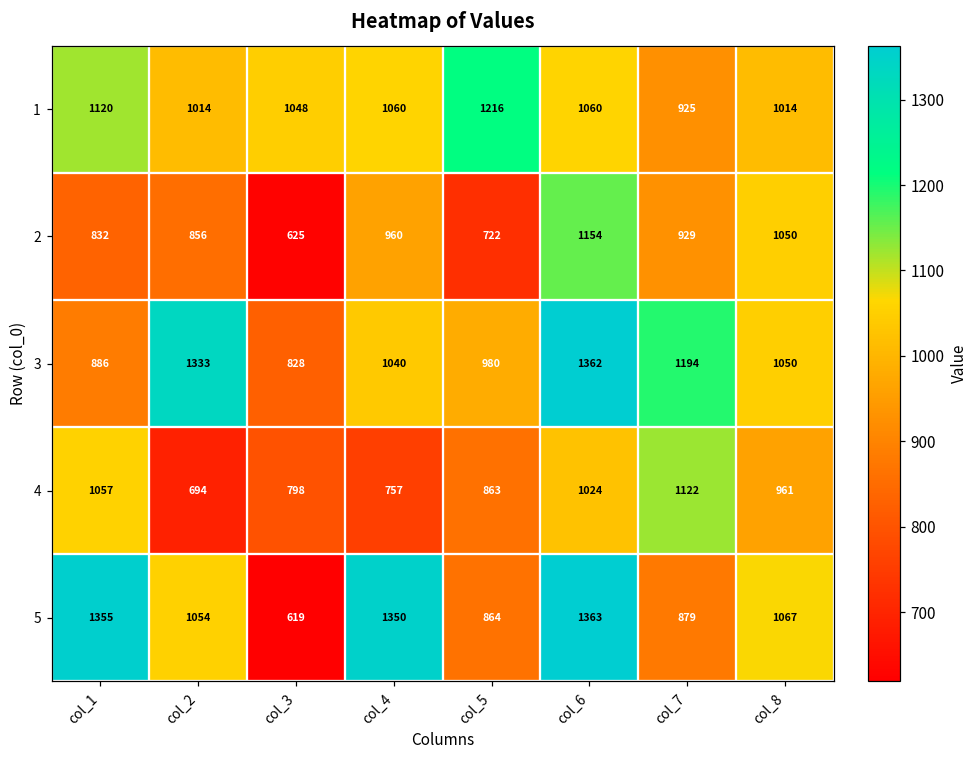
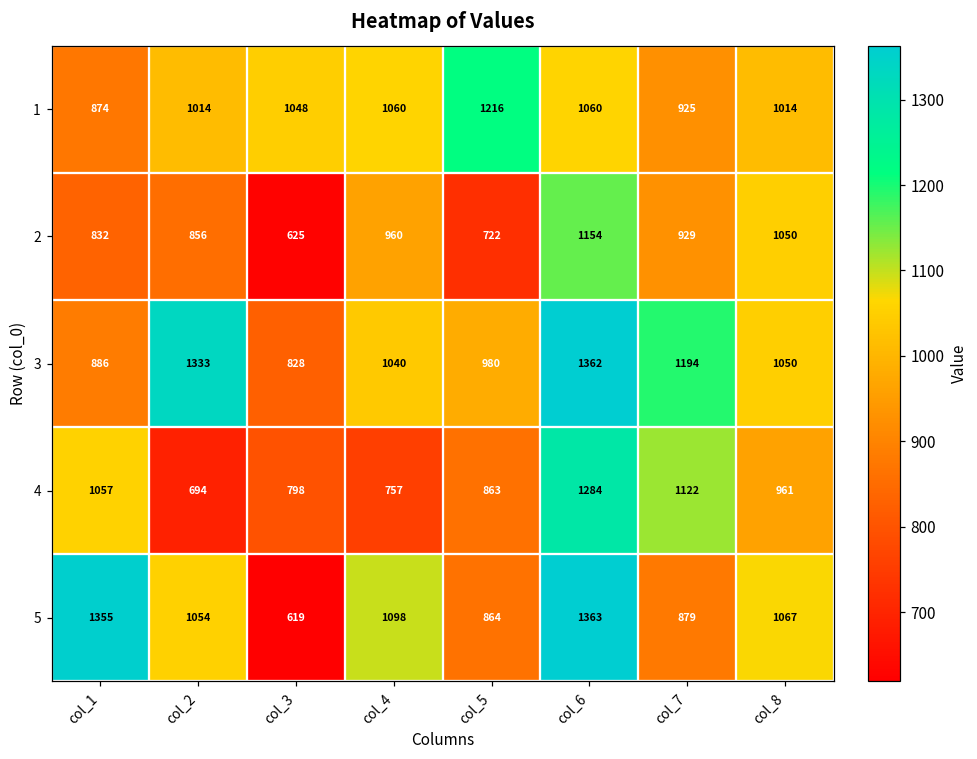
1, col_1: 1120 -> 874
4, col_6: 1024 -> 1284
5, col_4: 1350 -> 1098
